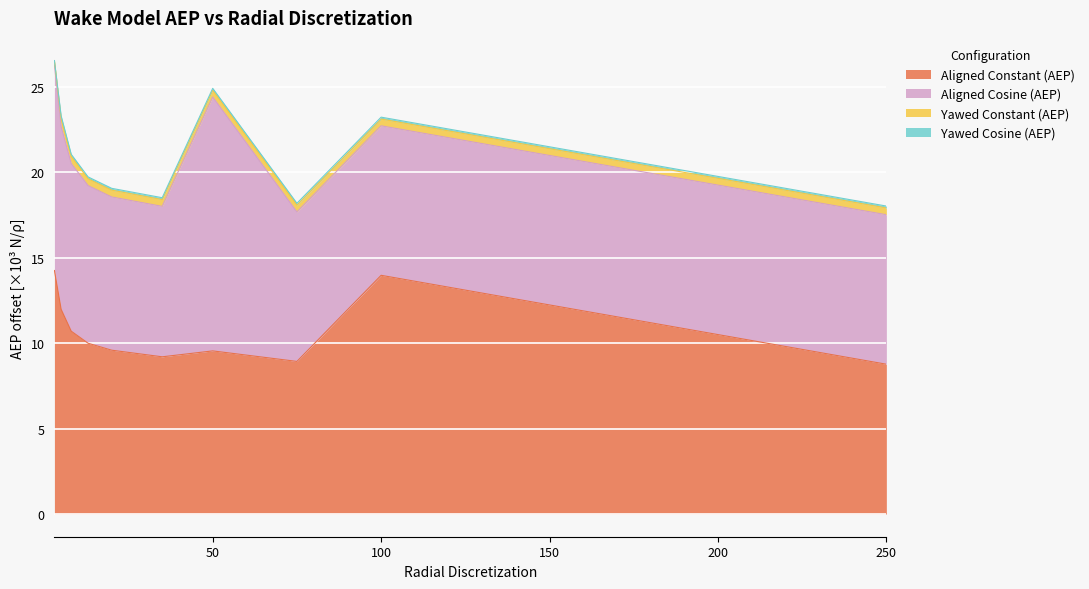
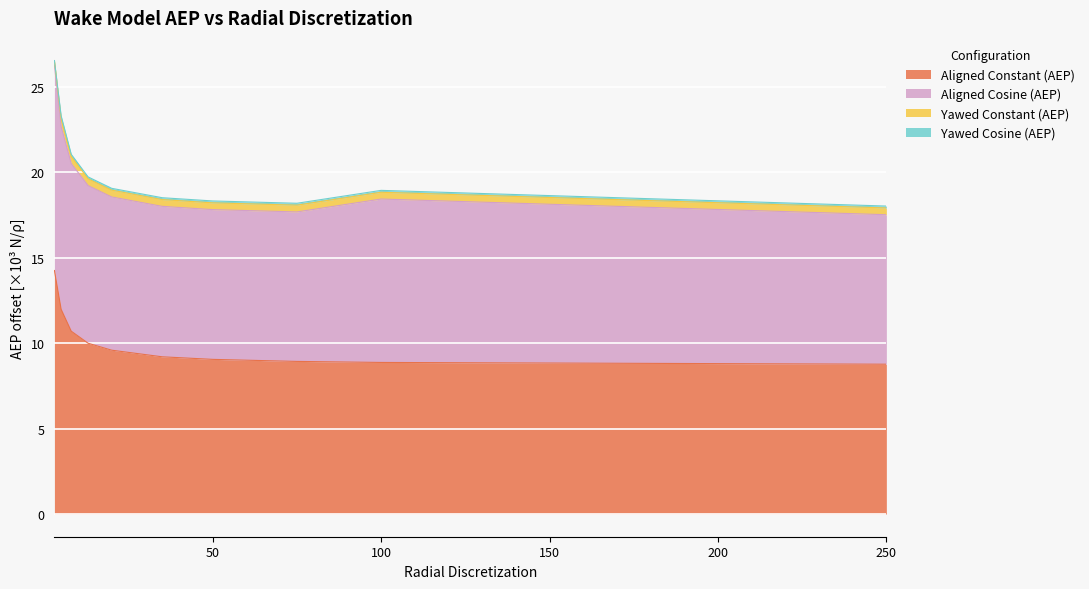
Aligned Constant (AEP), 50: 9.5 -> 9.0
Aligned Cosine (AEP), 50: 14.9 -> 8.8
Aligned Constant (AEP), 100: 14.0 -> 8.9
Aligned Cosine (AEP), 100: 8.7 -> 9.6
